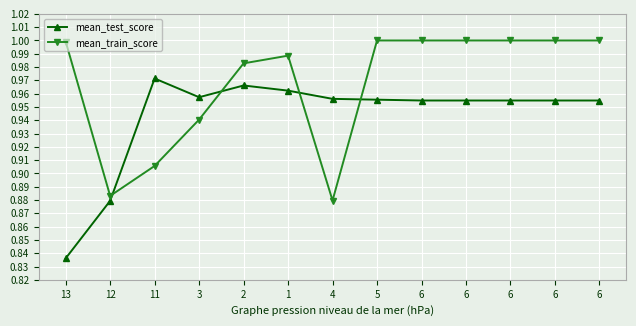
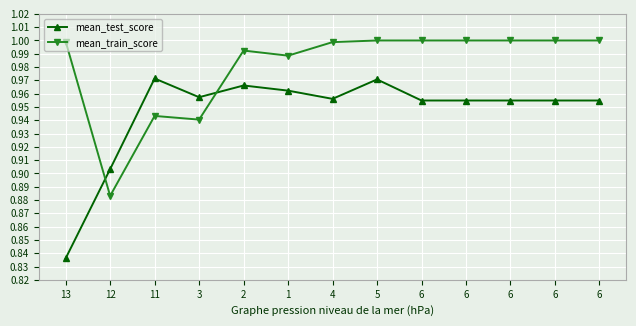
mean_test_score, 12: 0.879 -> 0.903
mean_train_score, 11: 0.906 -> 0.943
mean_train_score, 2: 0.983 -> 0.992
mean_train_score, 4: 0.880 -> 0.999
mean_test_score, 5: 0.955 -> 0.971
